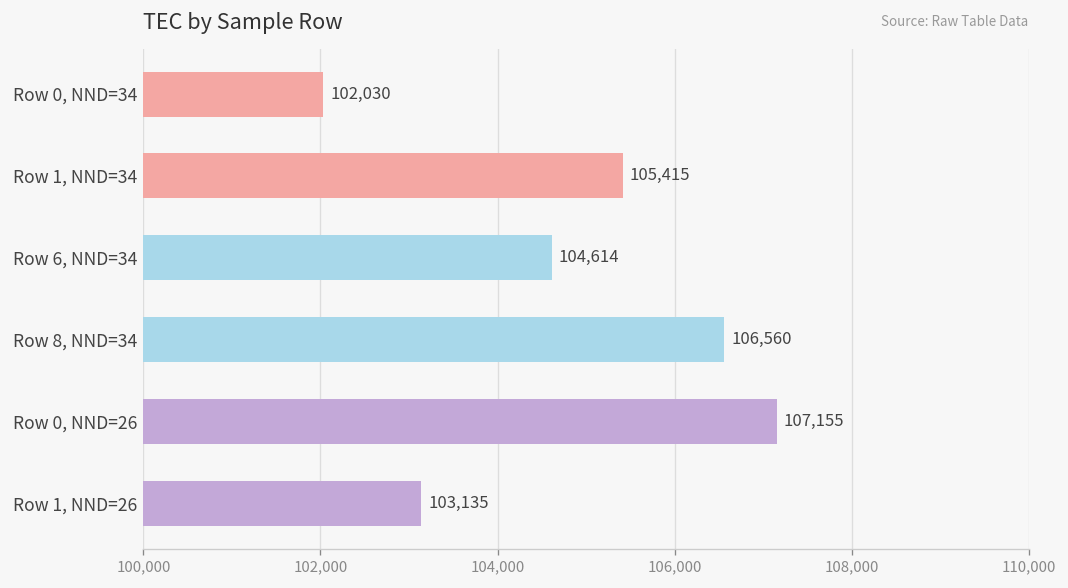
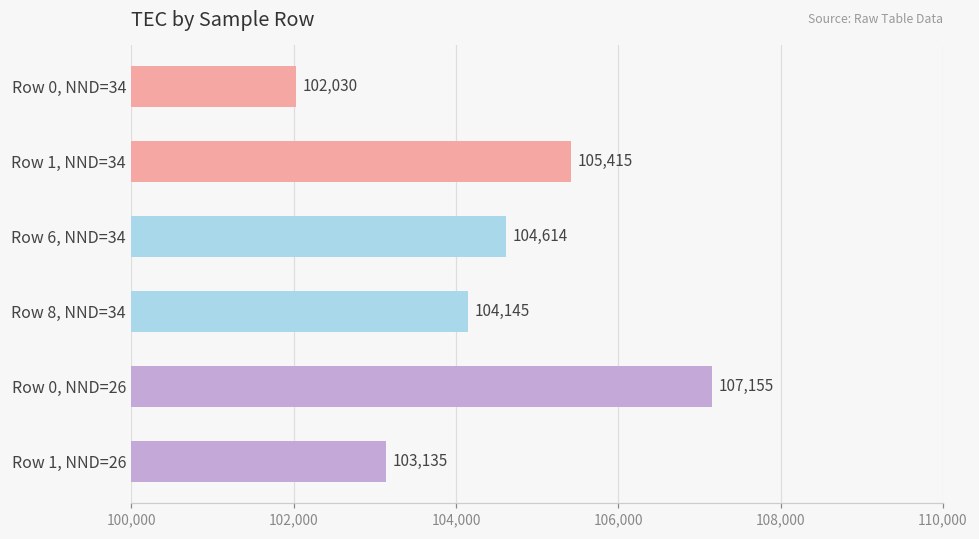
Row 8, NND=34: 106,560 -> 104,145
